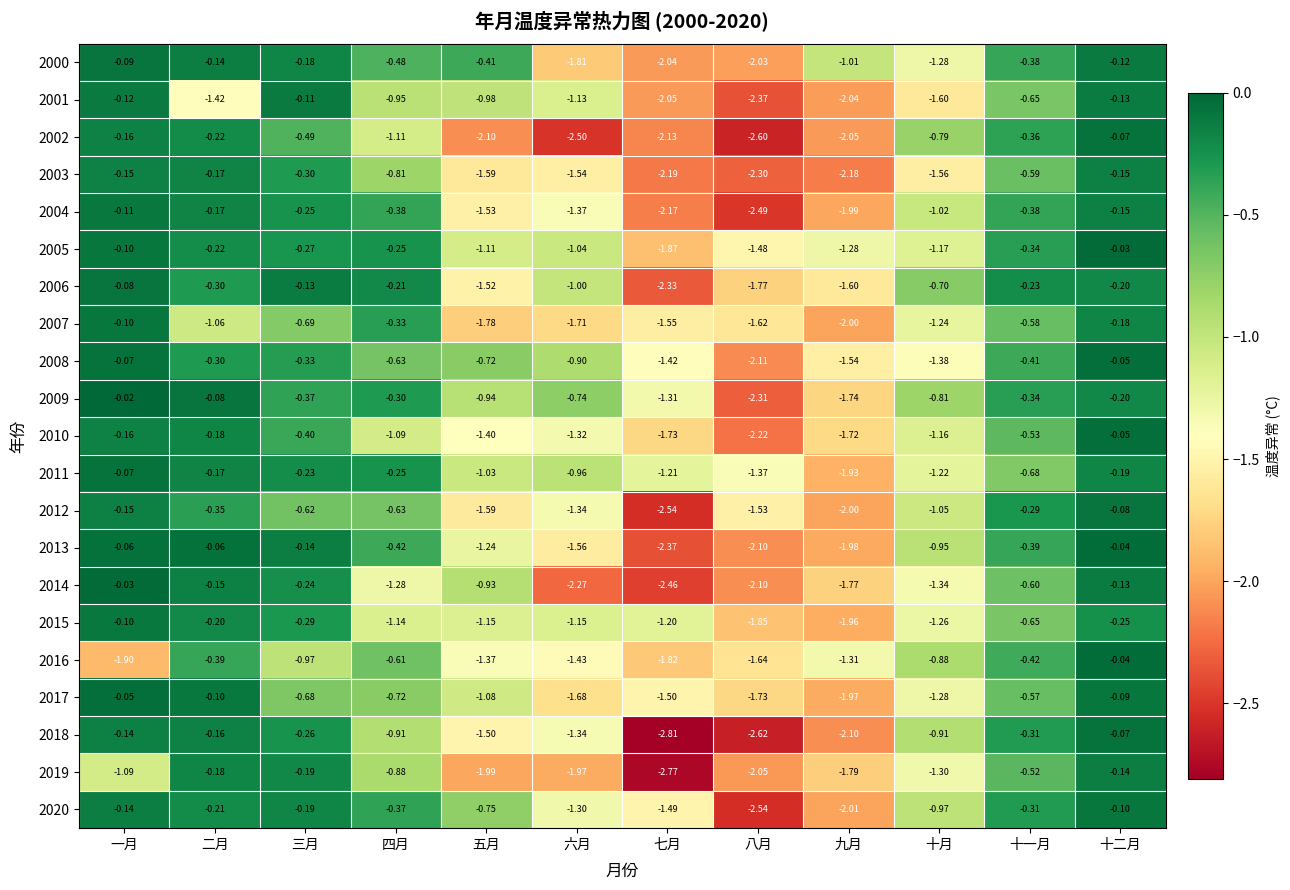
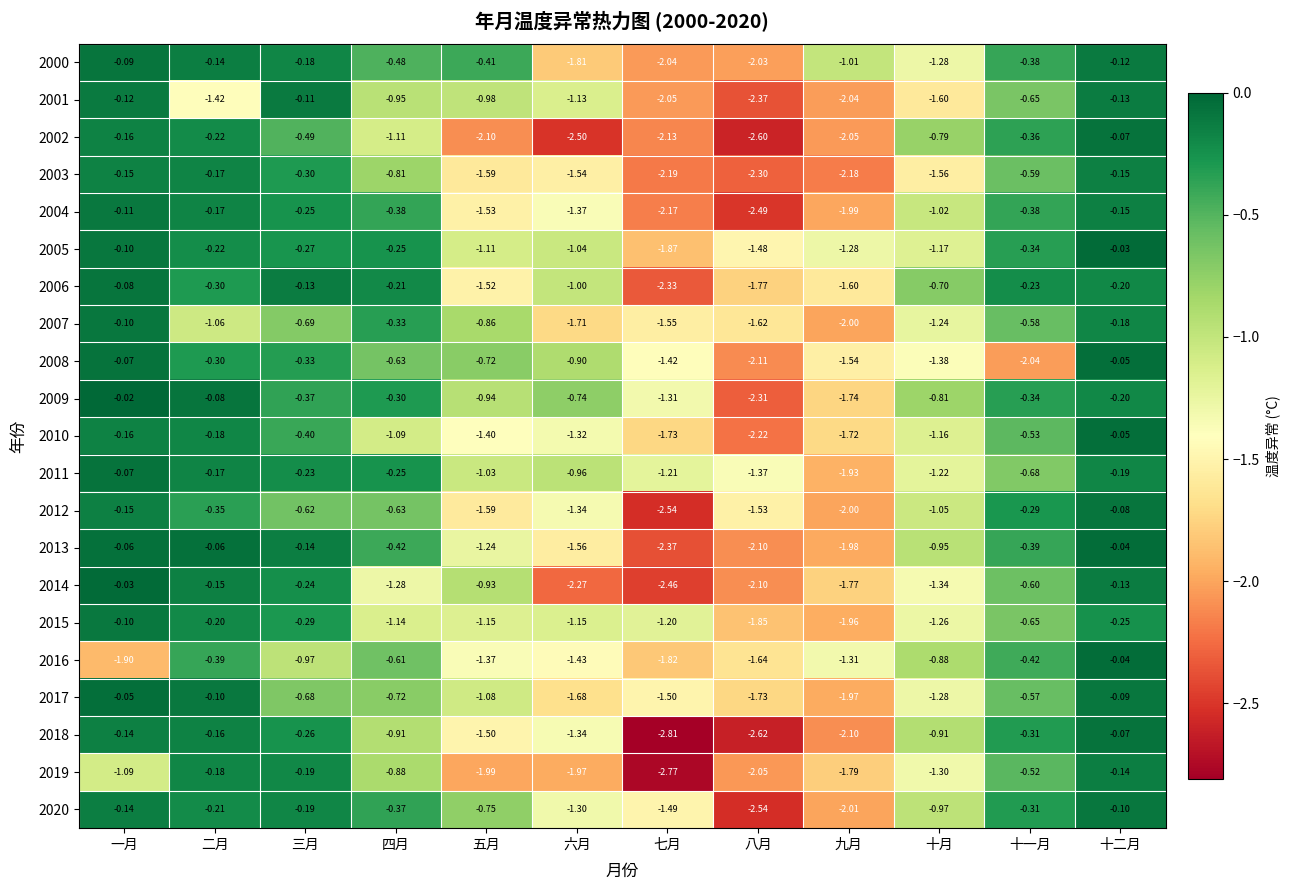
2007, 五月: -1.78 -> -0.86
2008, 十一月: -0.41 -> -2.04
